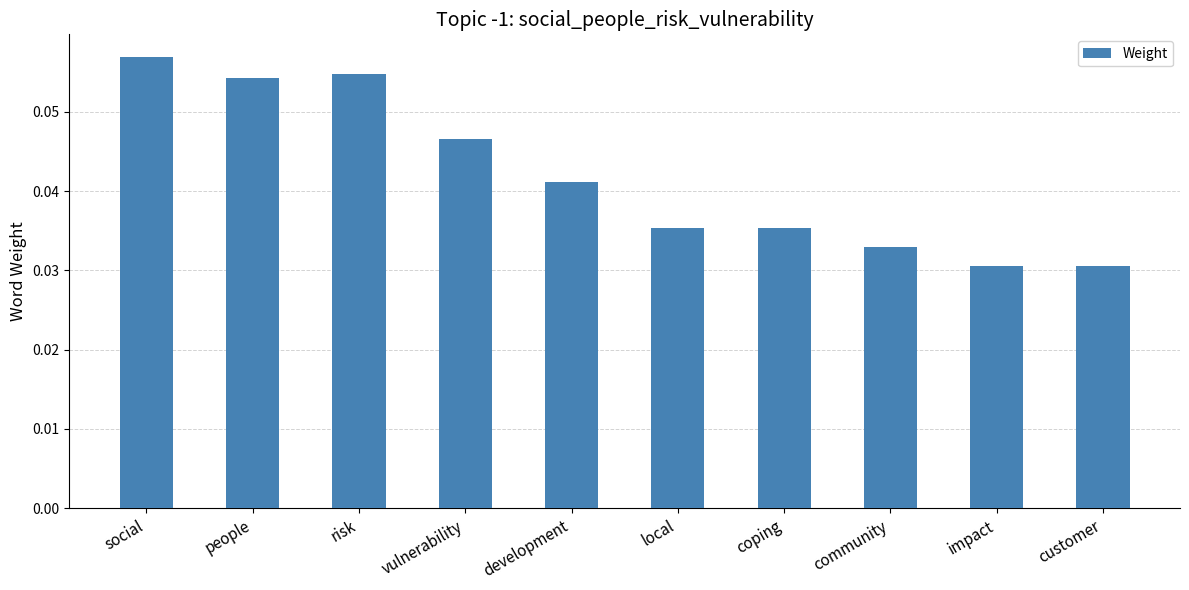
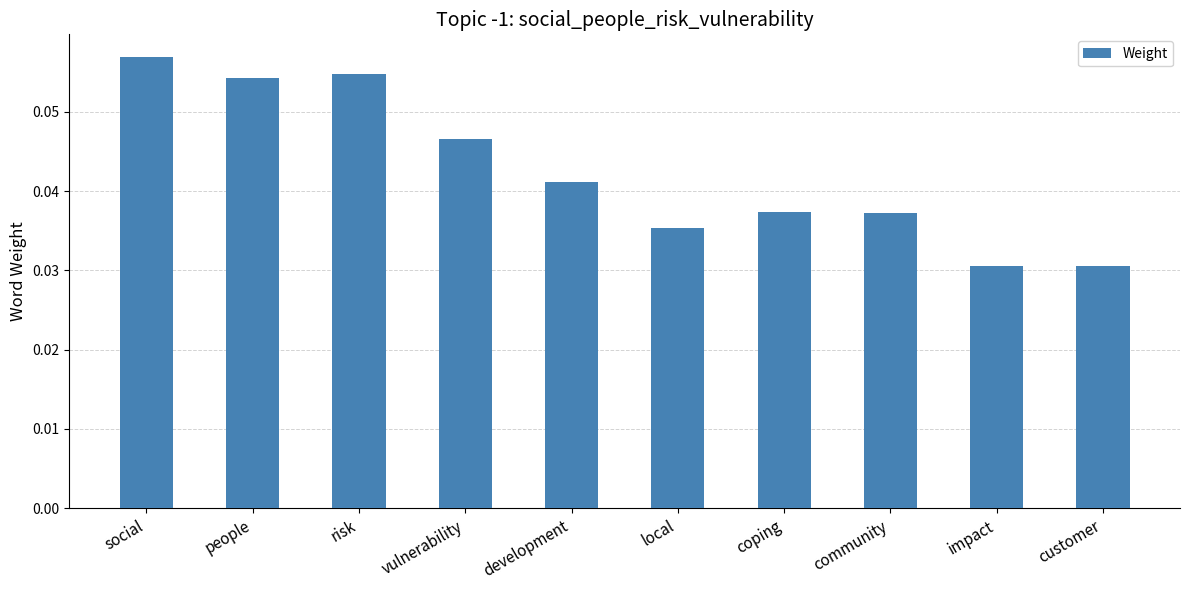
coping: 0.035 -> 0.037
community: 0.033 -> 0.037
